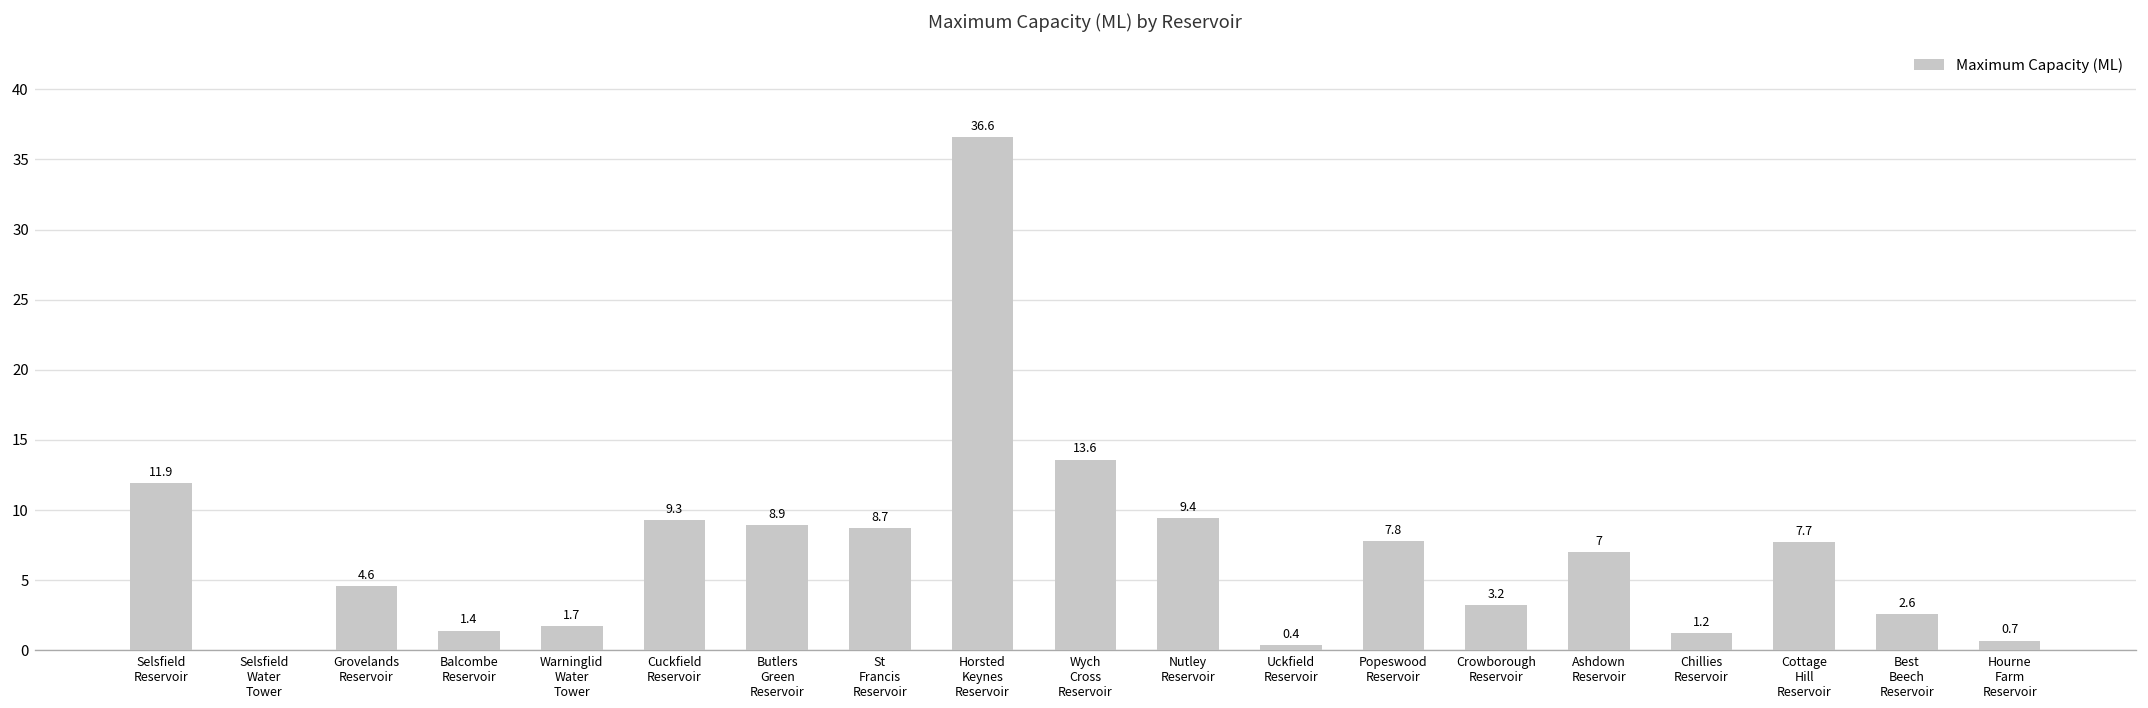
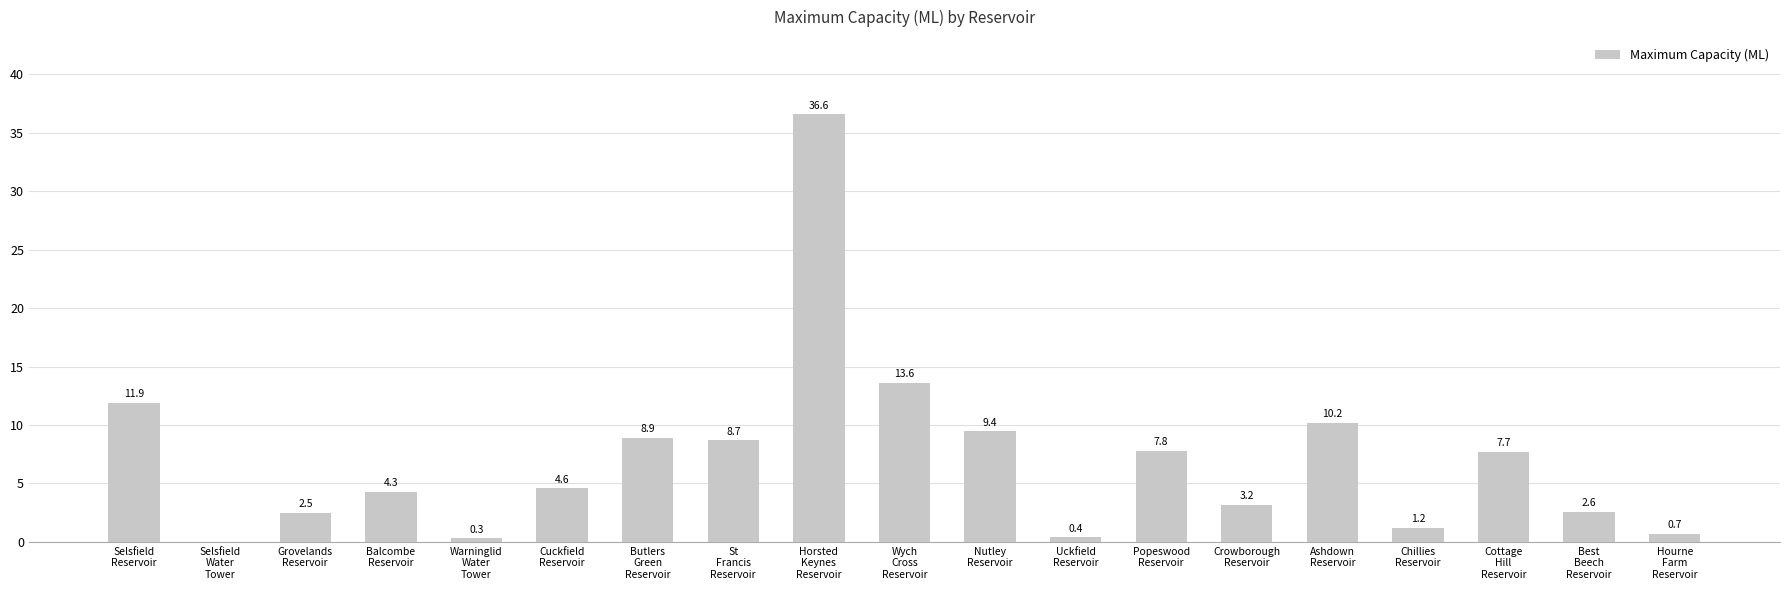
Grovelands Reservoir: 4.6 -> 2.5
Balcombe Reservoir: 1.4 -> 4.3
Warninglid Water Tower: 1.7 -> 0.3
Cuckfield Reservoir: 9.3 -> 4.6
Ashdown Reservoir: 7 -> 10.2
